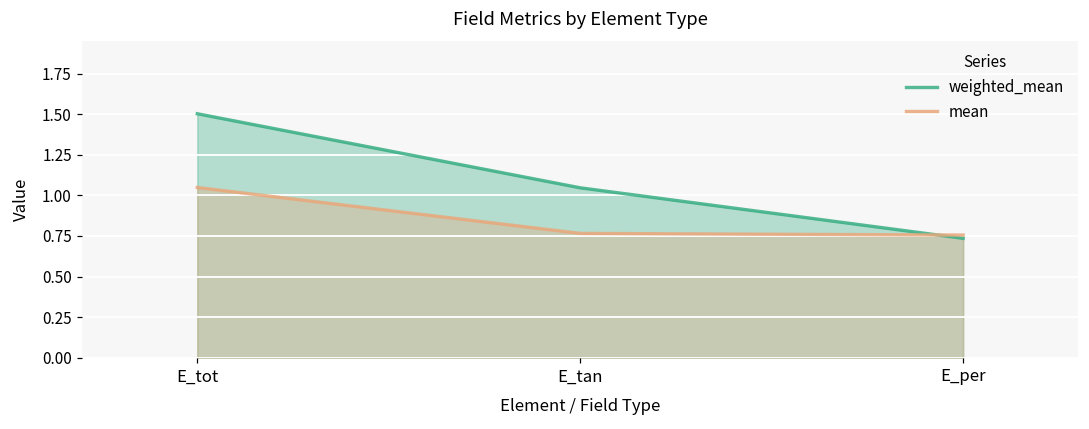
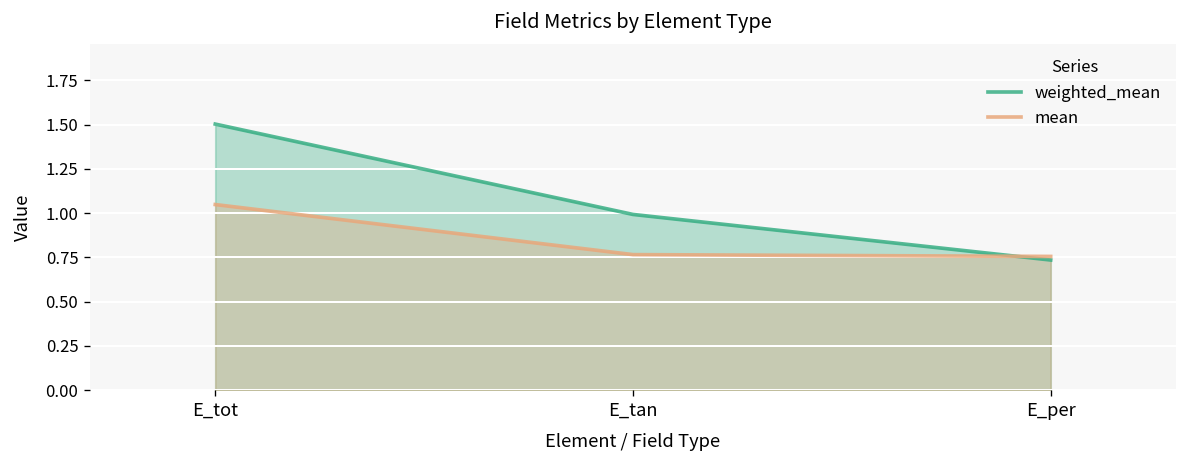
weighted_mean, E_tan: 1.05 -> 0.99
